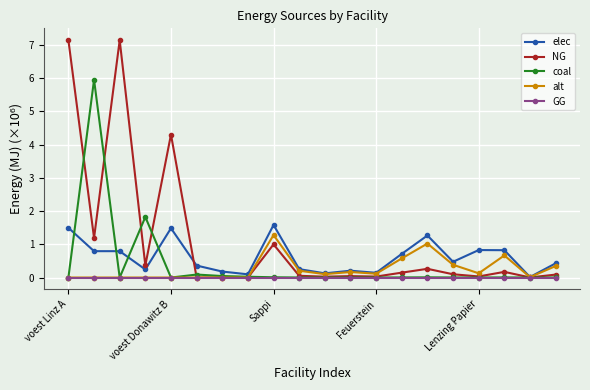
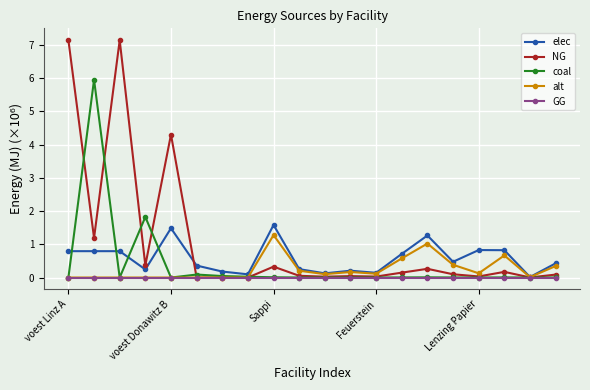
elec, voest Linz A: 1.5 -> 0.8
NG, Sappi: 1.0 -> 0.3
